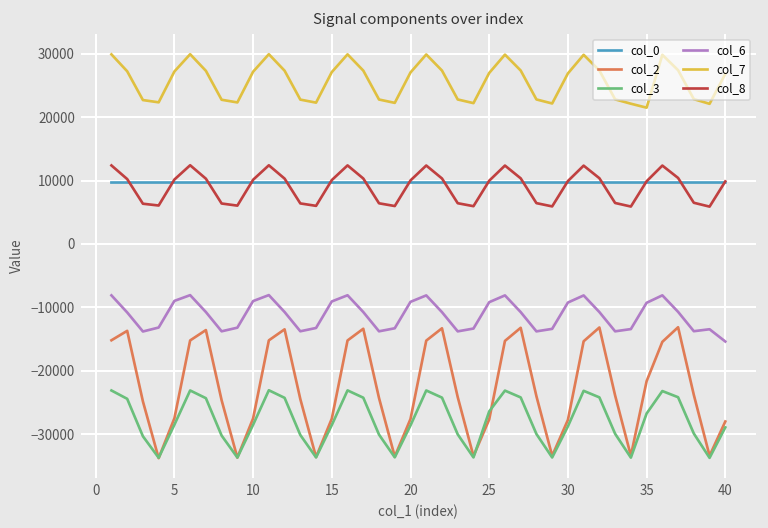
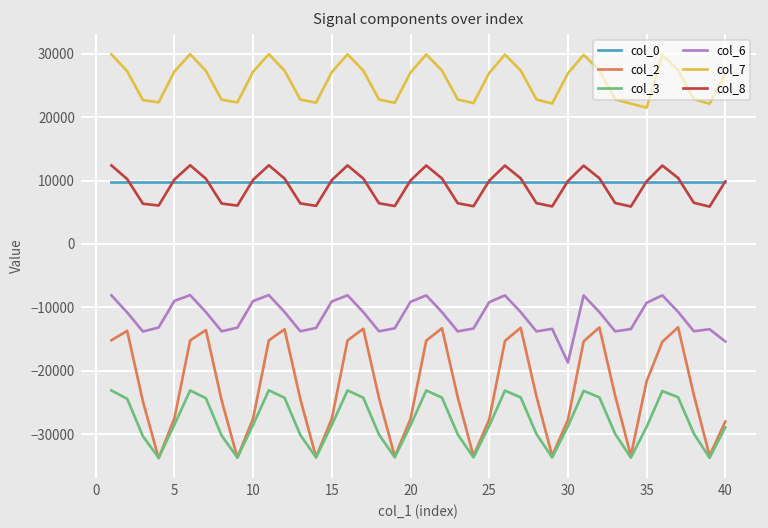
col_3, 25: -26000 -> -29000
col_6, 30: -9000 -> -19000
col_3, 35: -27000 -> -29000
